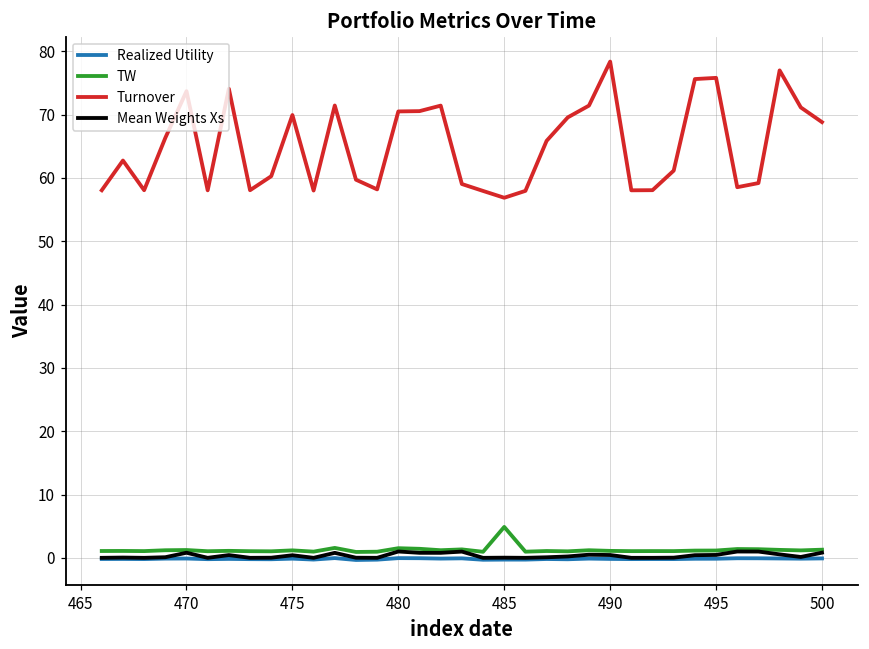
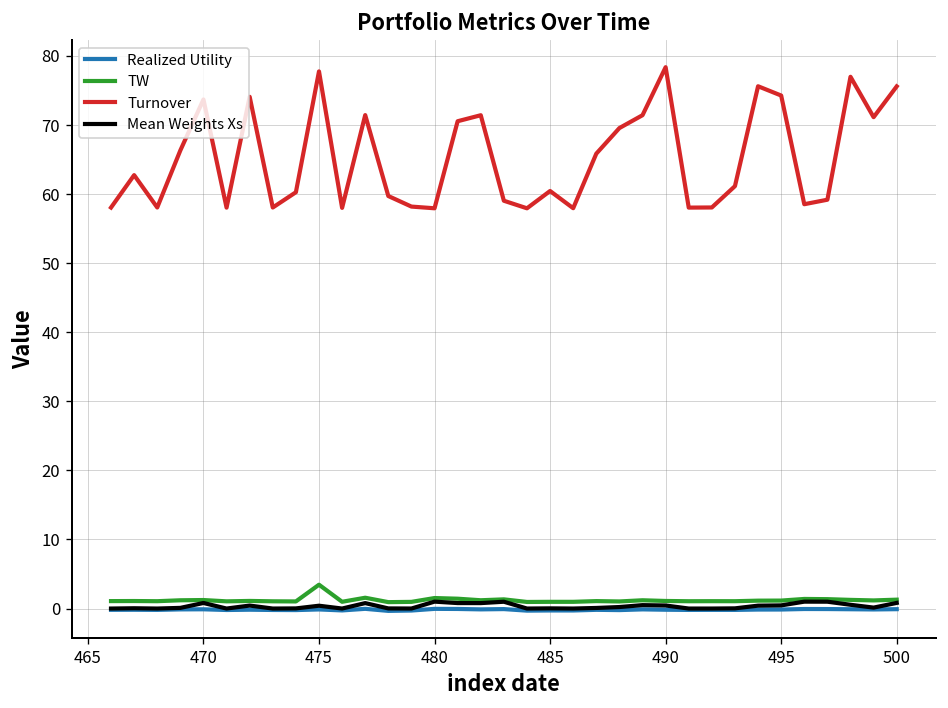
TW, 475: 1 -> 3
Turnover, 475: 70 -> 78
Turnover, 480: 71 -> 58
TW, 485: 5 -> 1
Turnover, 485: 57 -> 60
Turnover, 495: 76 -> 74
Turnover, 500: 69 -> 76
